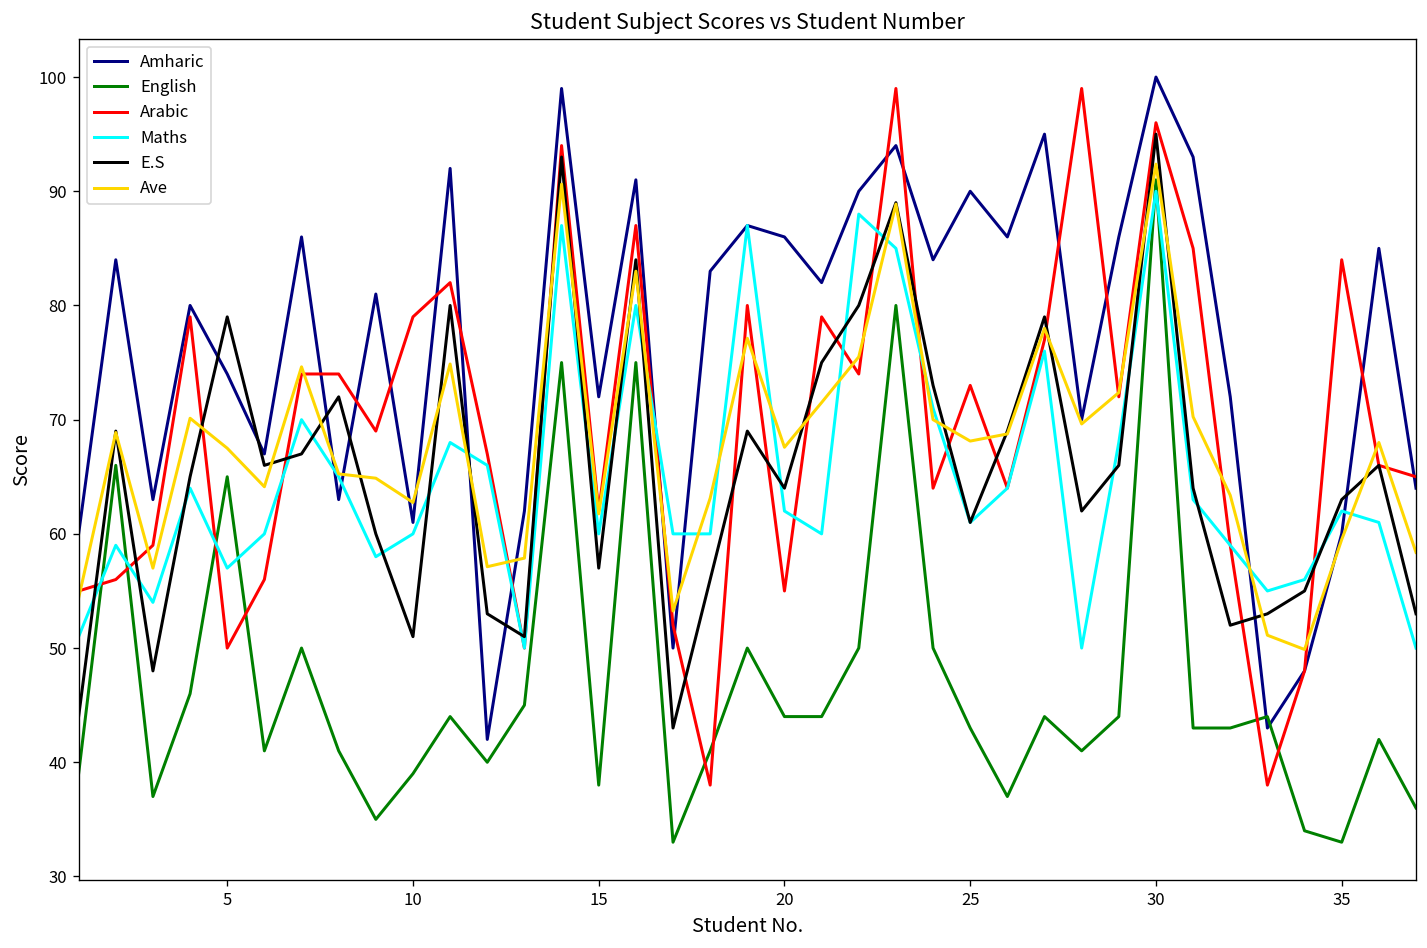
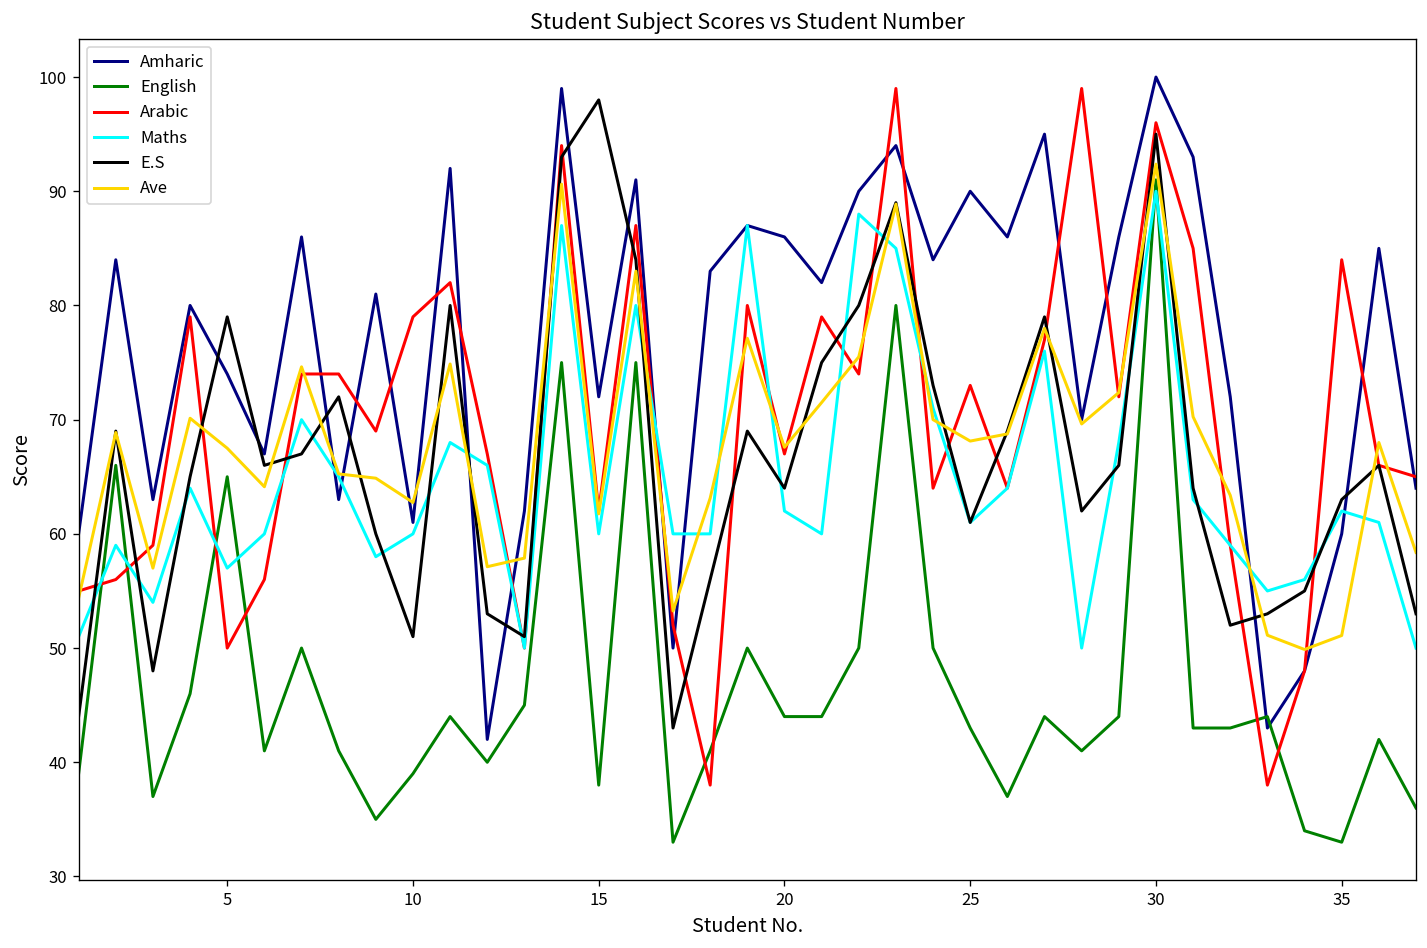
E.S, 15: 57 -> 98
Arabic, 20: 55 -> 67
Ave, 35: 60 -> 51
